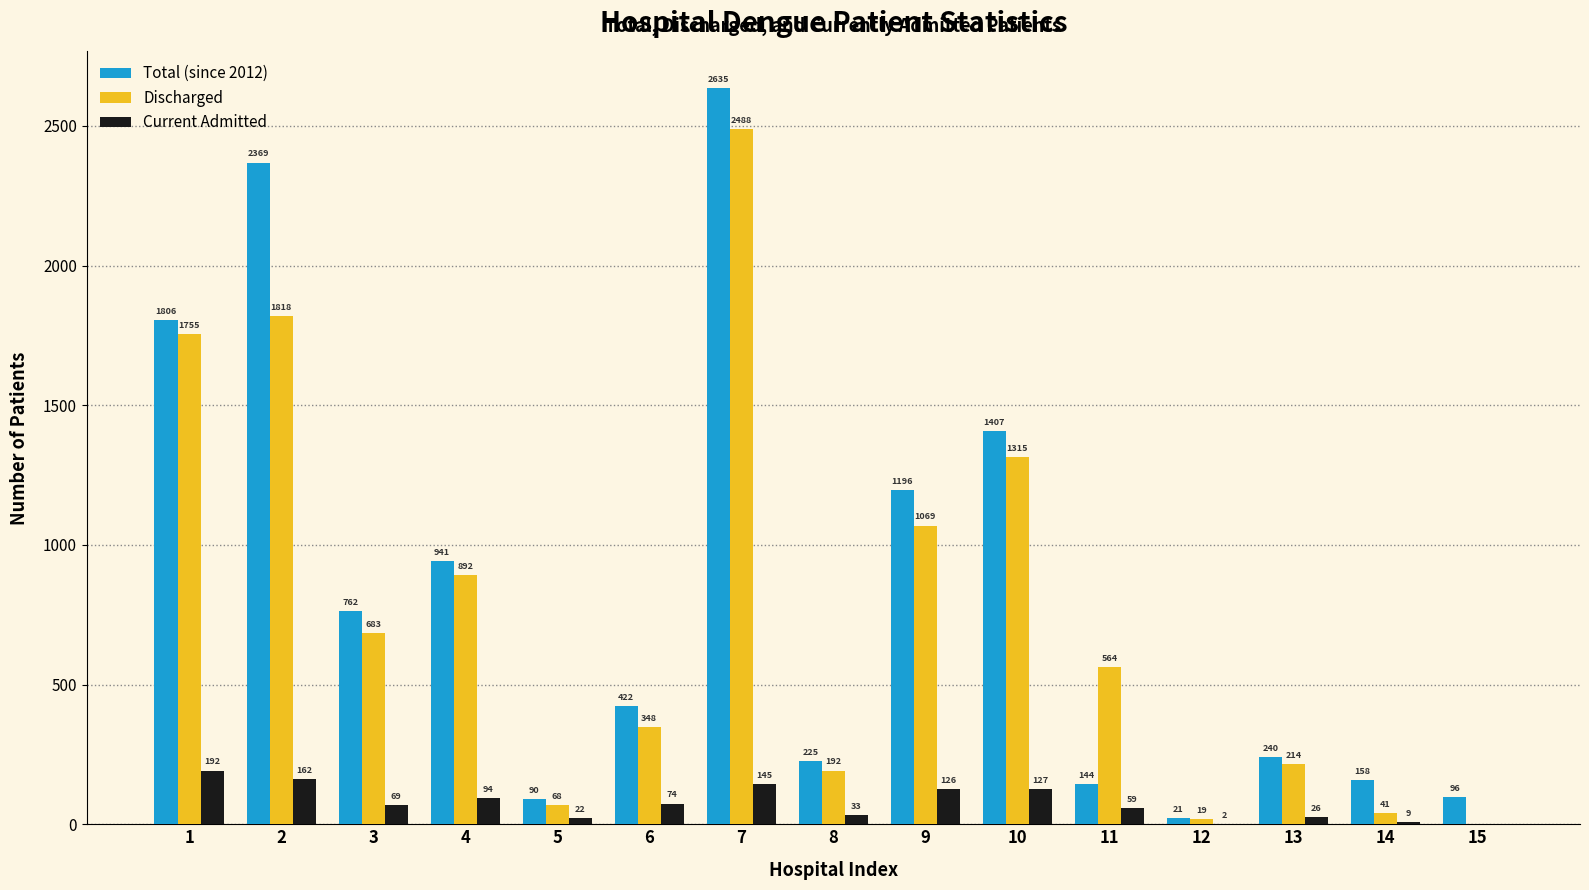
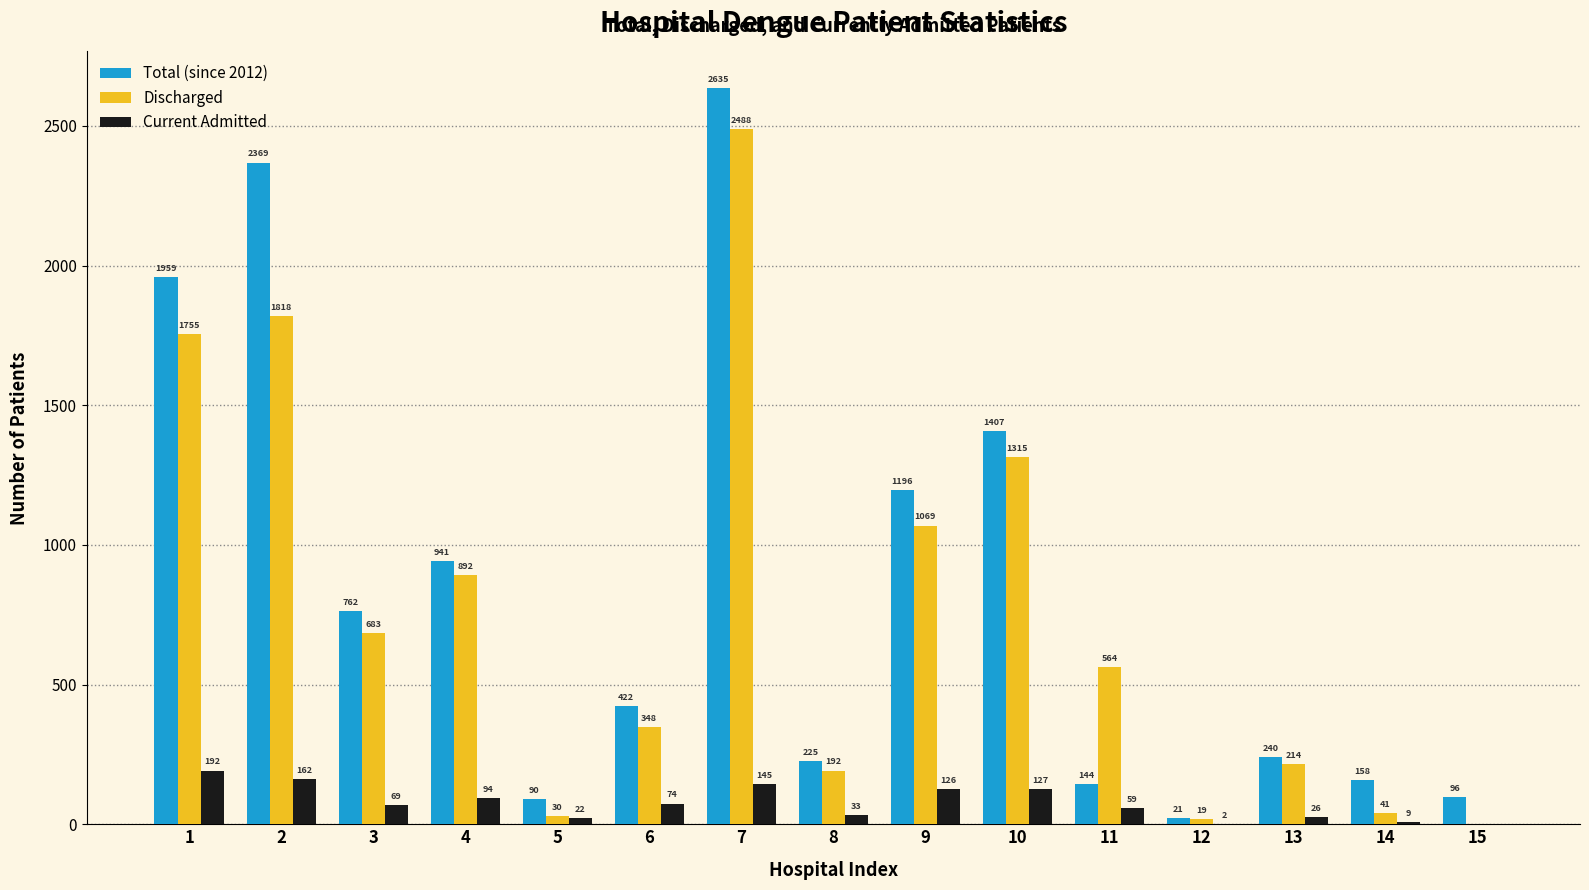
Total (since 2012), 1: 1806 -> 1959
Discharged, 5: 68 -> 30
